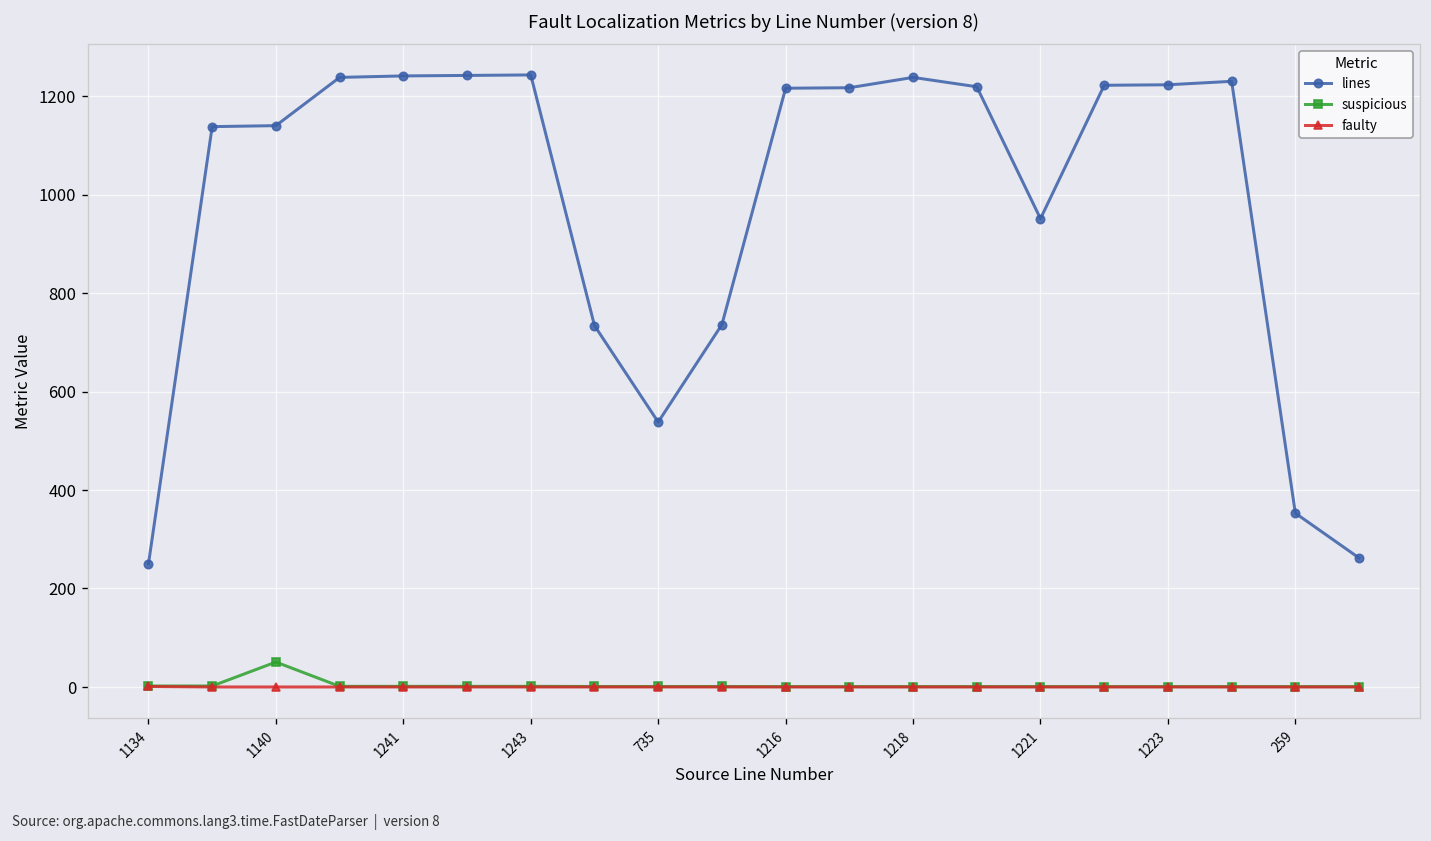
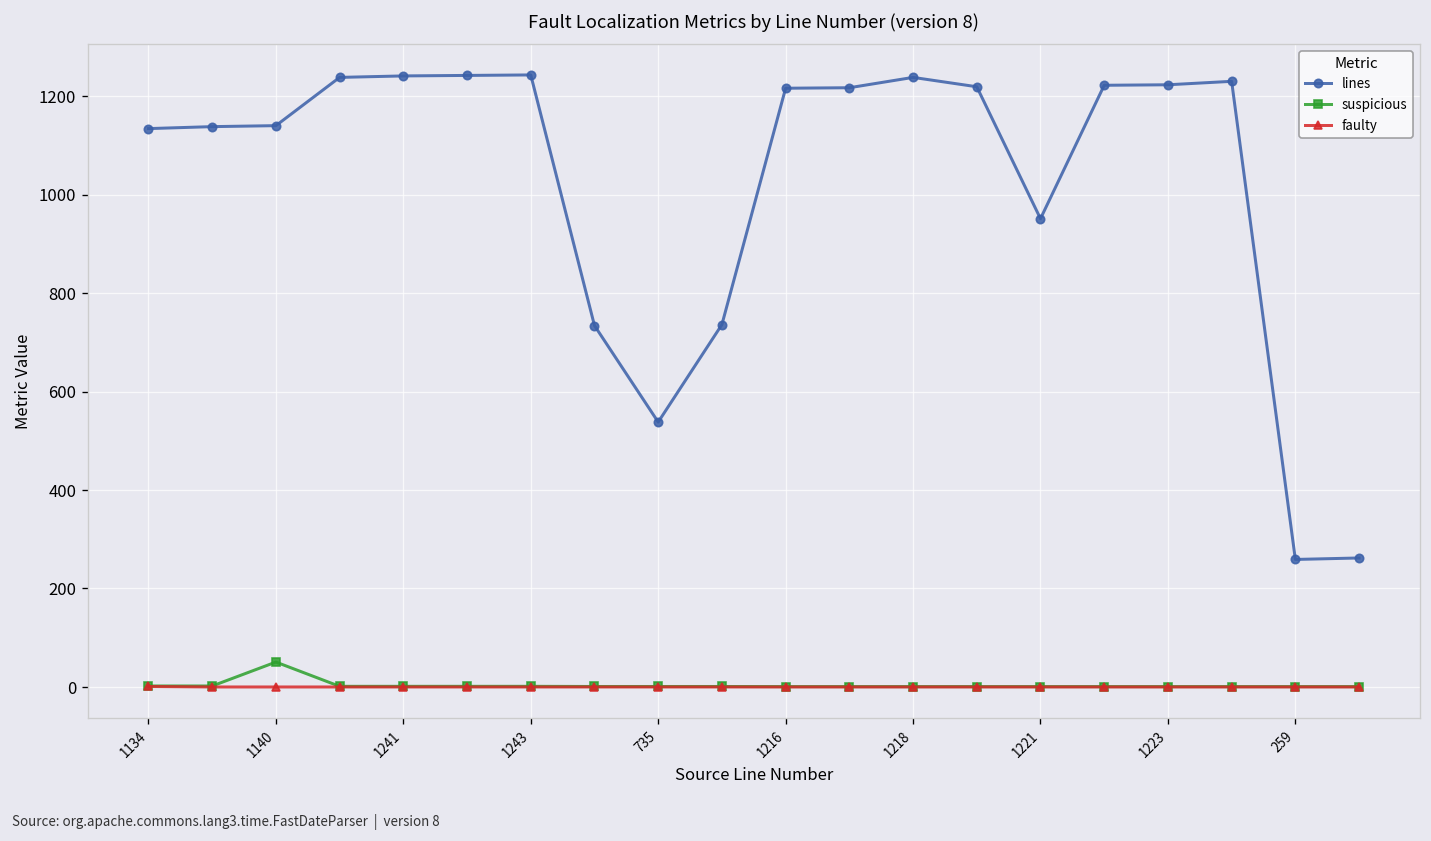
lines, 1134: 250 -> 1130
lines, 259: 350 -> 260
